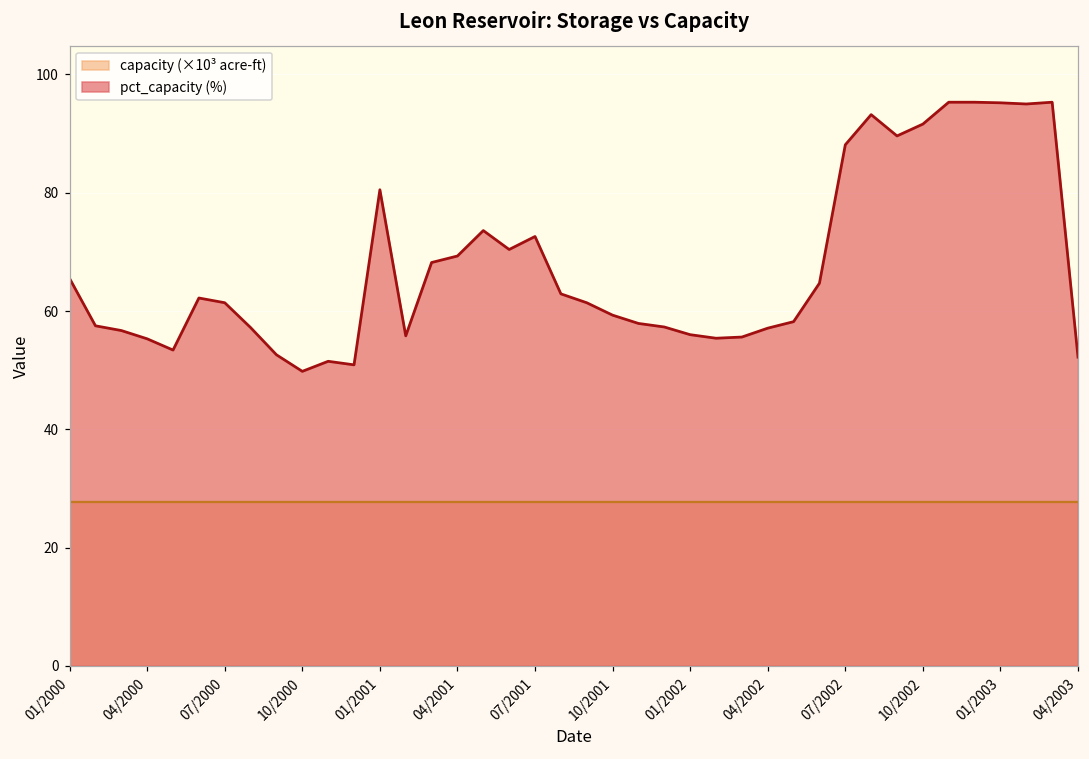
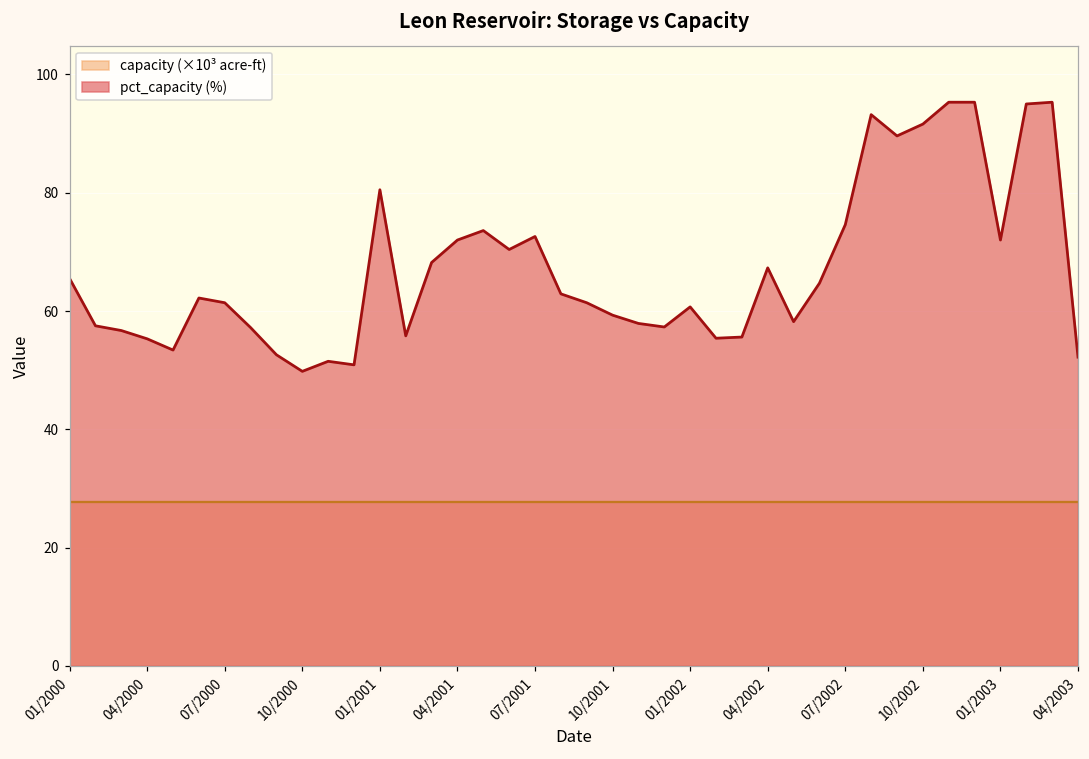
pct_capacity (%), 04/2001: 69 -> 72
pct_capacity (%), 01/2002: 56 -> 61
pct_capacity (%), 04/2002: 57 -> 67
pct_capacity (%), 07/2002: 88 -> 75
pct_capacity (%), 01/2003: 95 -> 72
